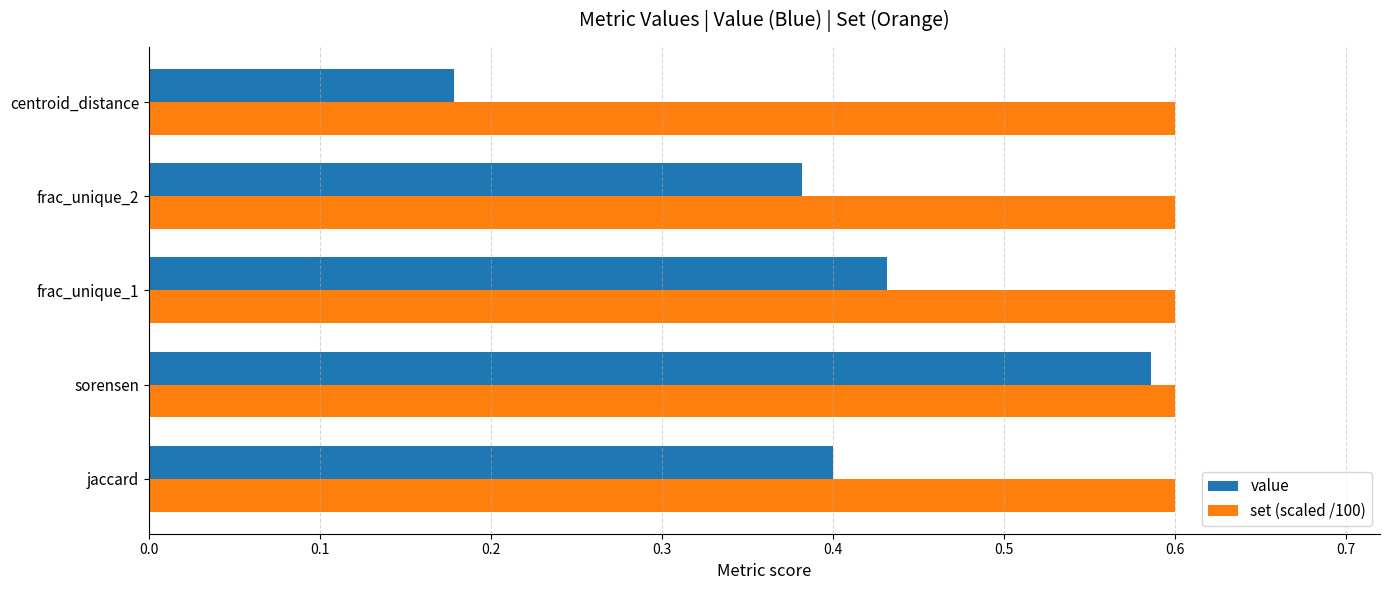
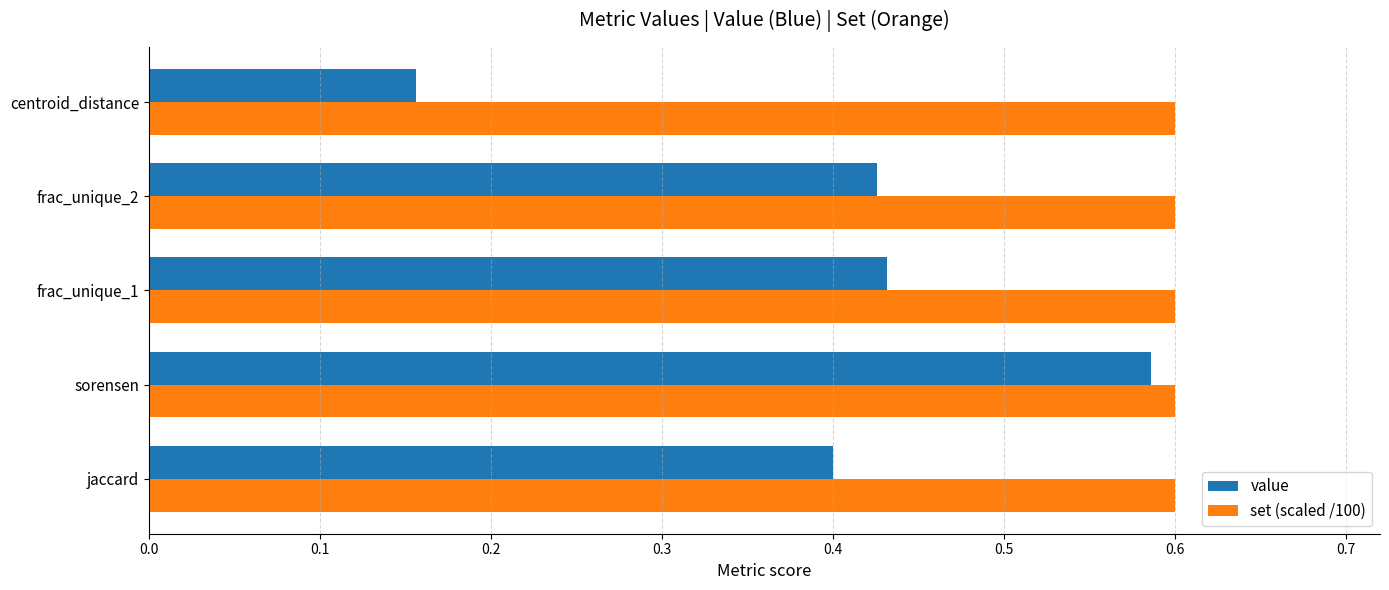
value, centroid_distance: 0.178 -> 0.156
value, frac_unique_2: 0.382 -> 0.426
